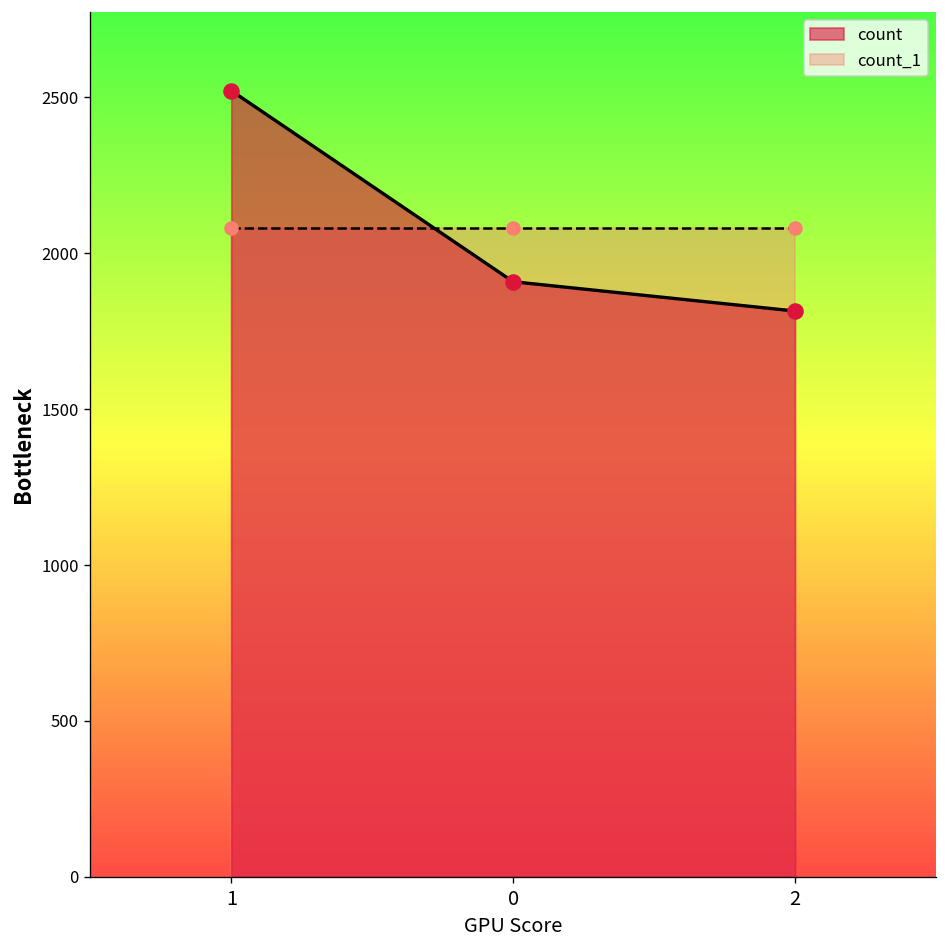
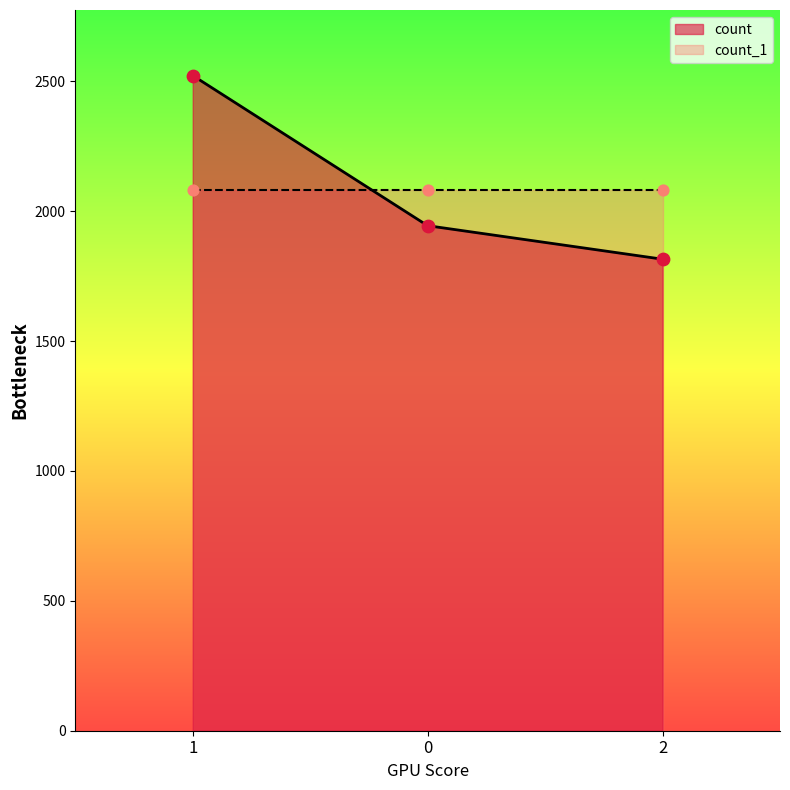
count, 0: 1910 -> 1940
